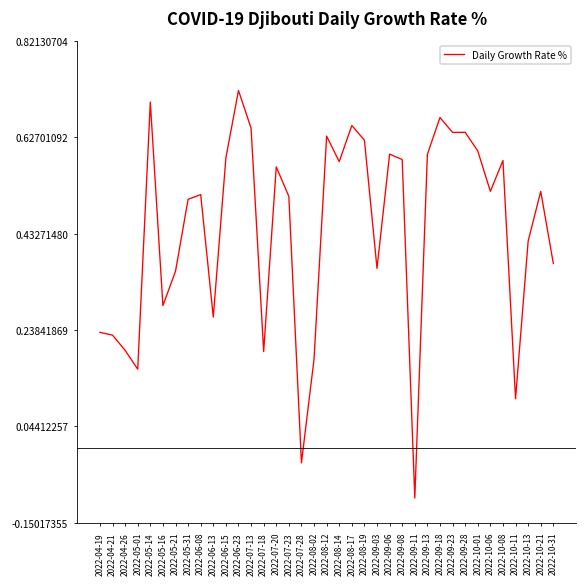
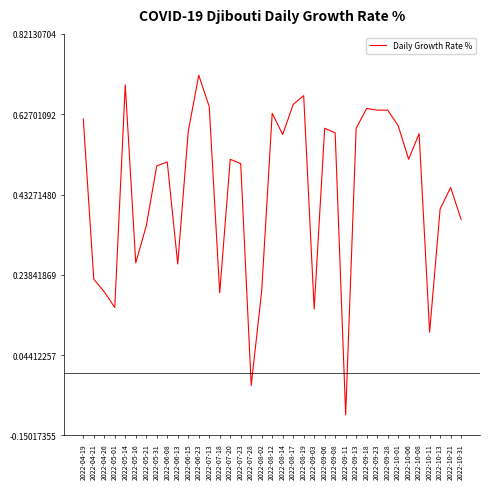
2022-04-19: 0.23 -> 0.62
2022-05-16: 0.29 -> 0.27
2022-07-20: 0.57 -> 0.52
2022-08-02: 0.18 -> 0.20
2022-08-19: 0.62 -> 0.67
2022-09-03: 0.36 -> 0.16
2022-09-18: 0.67 -> 0.64
2022-10-13: 0.42 -> 0.40
2022-10-21: 0.52 -> 0.45
